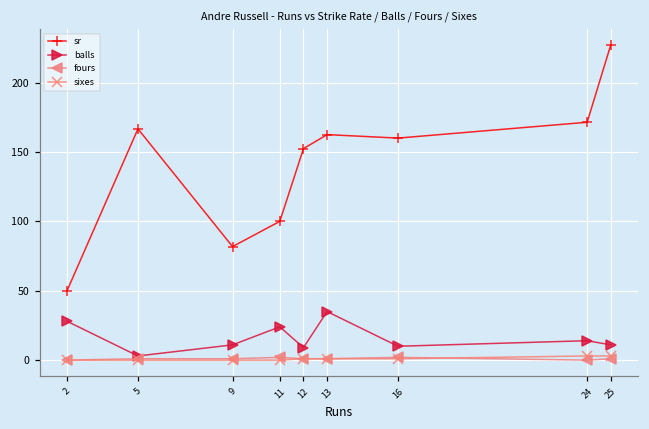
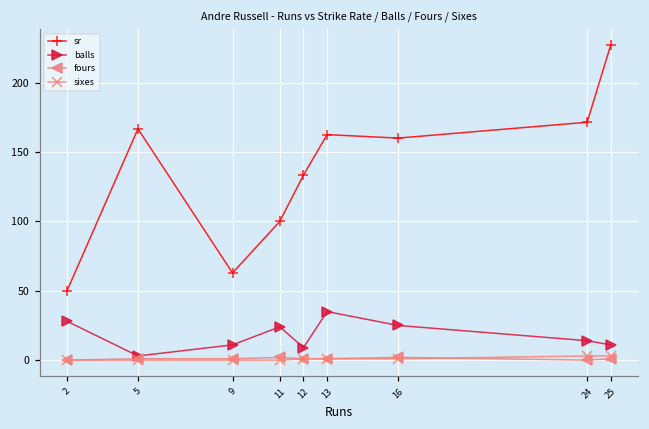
sr, 9: 82 -> 63
sr, 12: 152 -> 133
balls, 16: 10 -> 25
